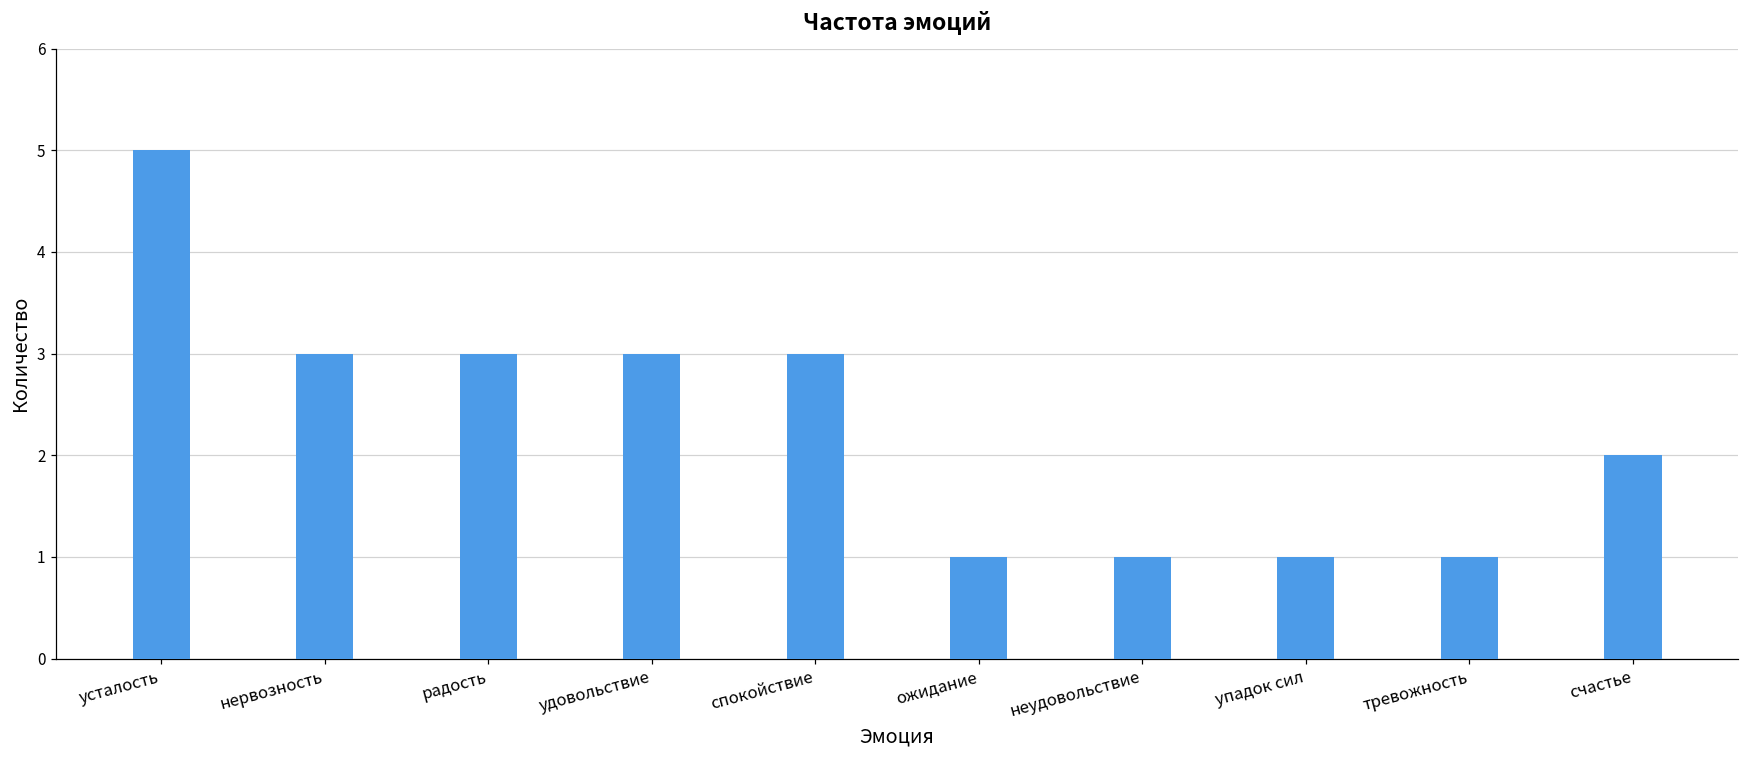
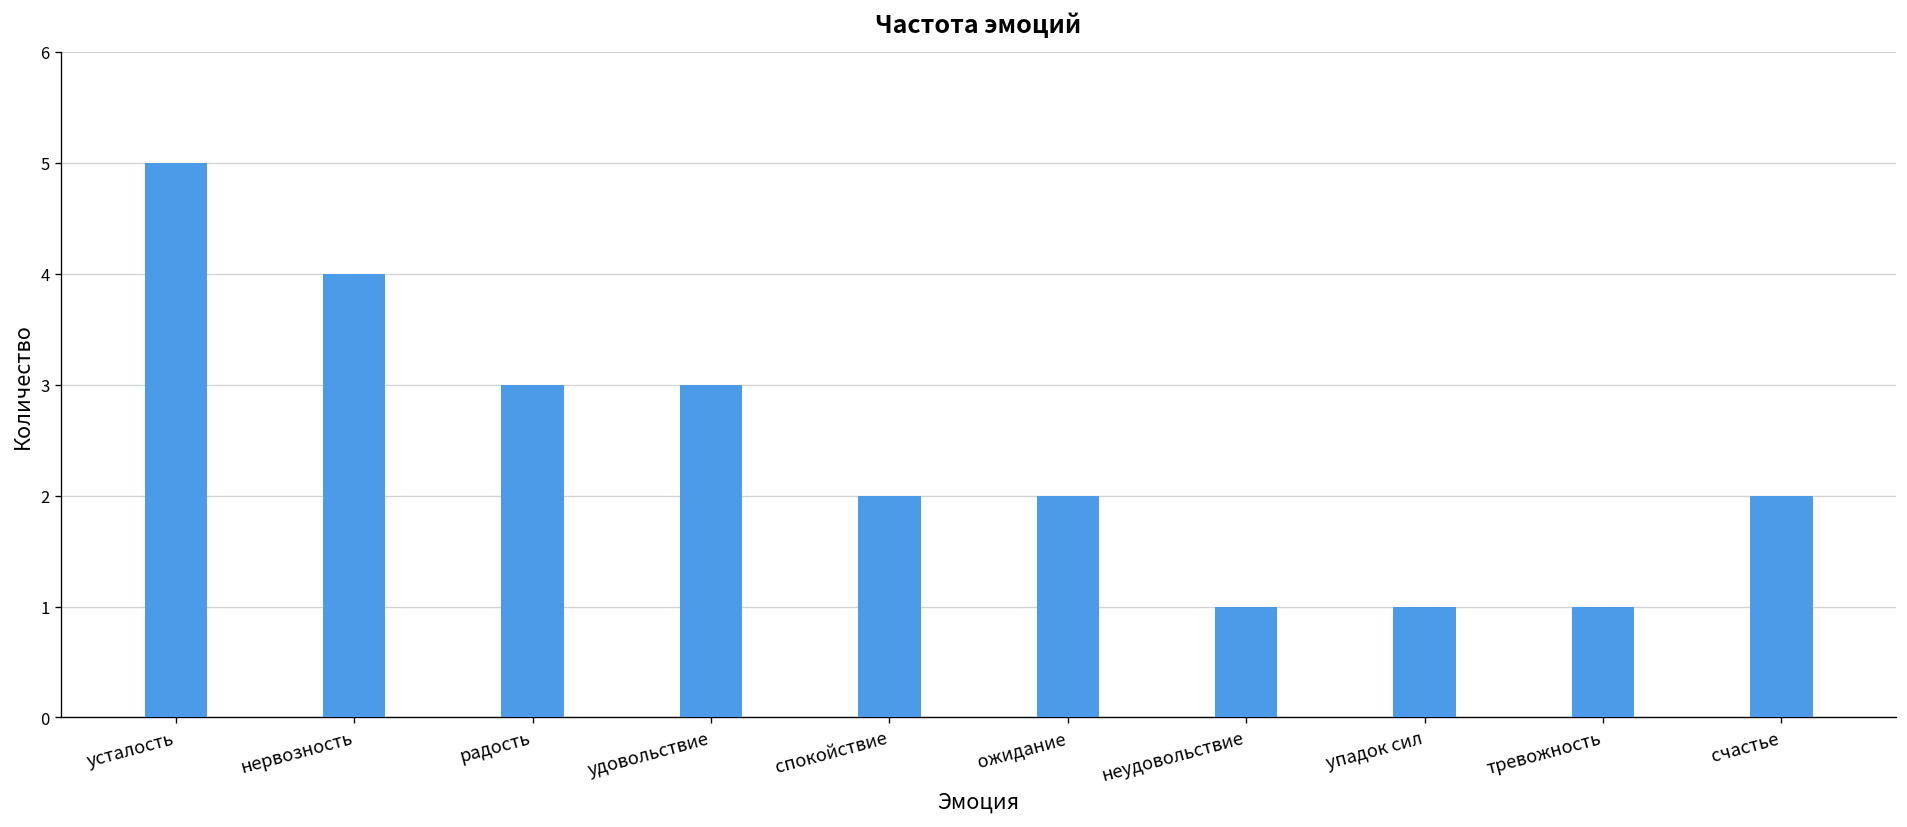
нервозность: 3 -> 4
спокойствие: 3 -> 2
ожидание: 1 -> 2
